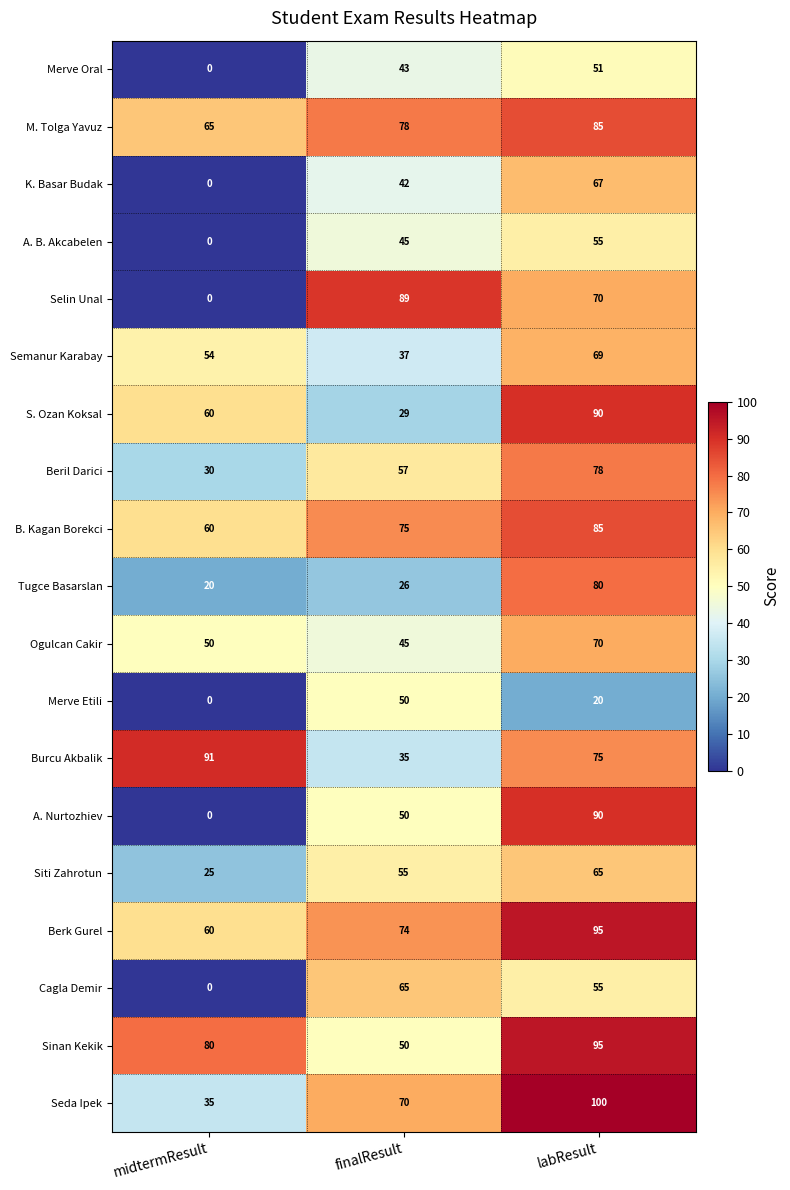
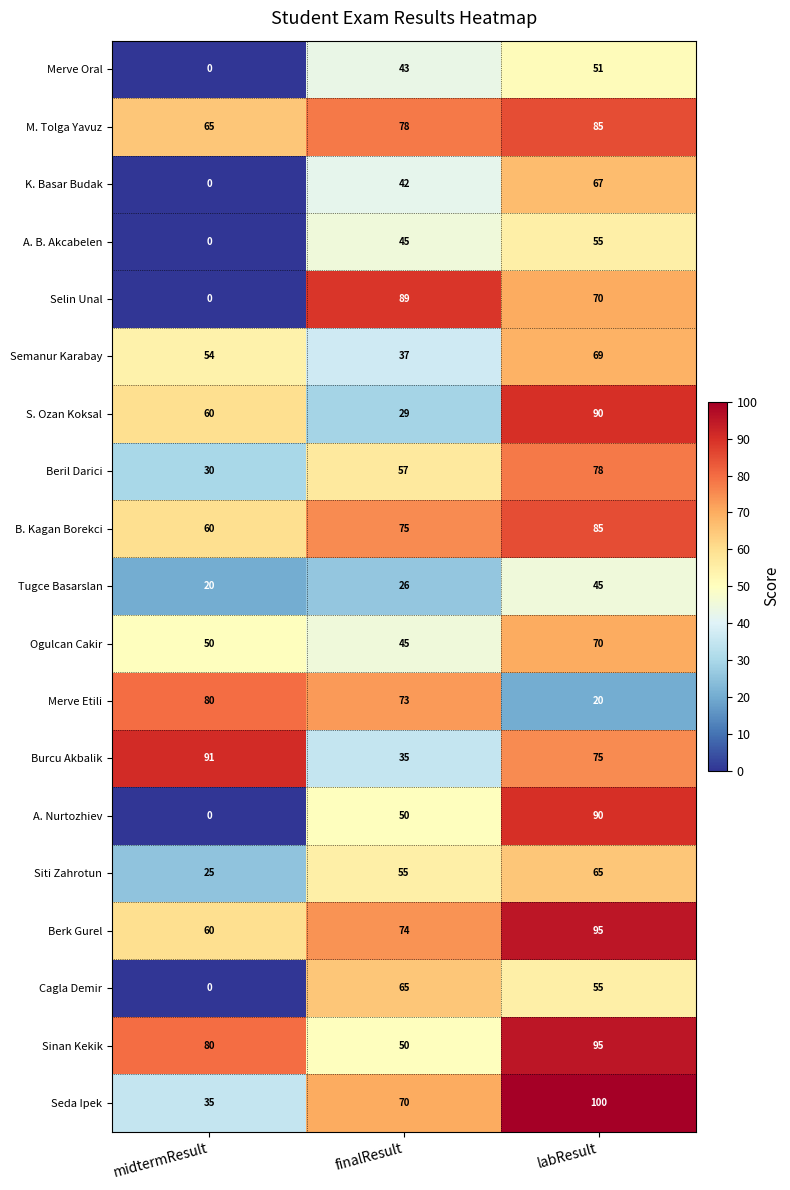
Tugce Basarslan, labResult: 80 -> 45
Merve Etili, midtermResult: 0 -> 80
Merve Etili, finalResult: 50 -> 73
